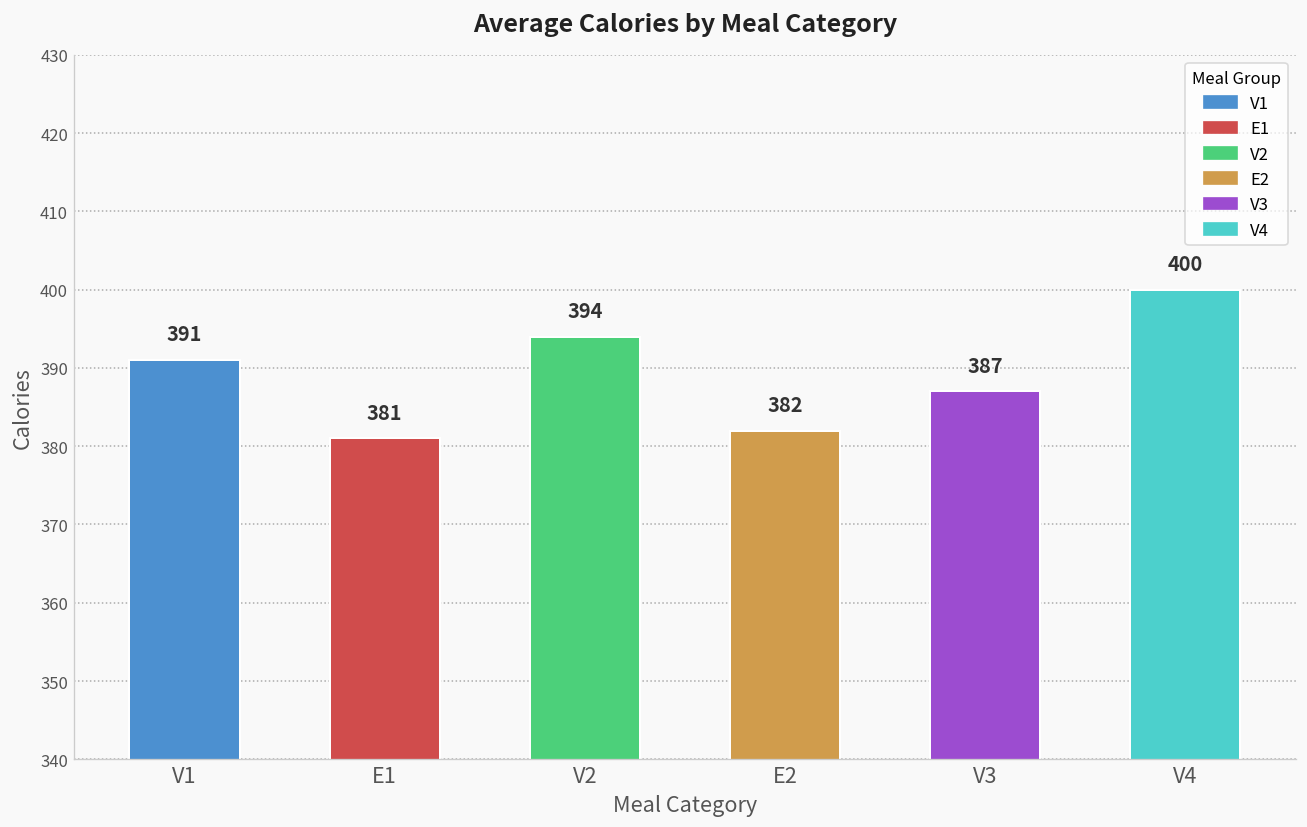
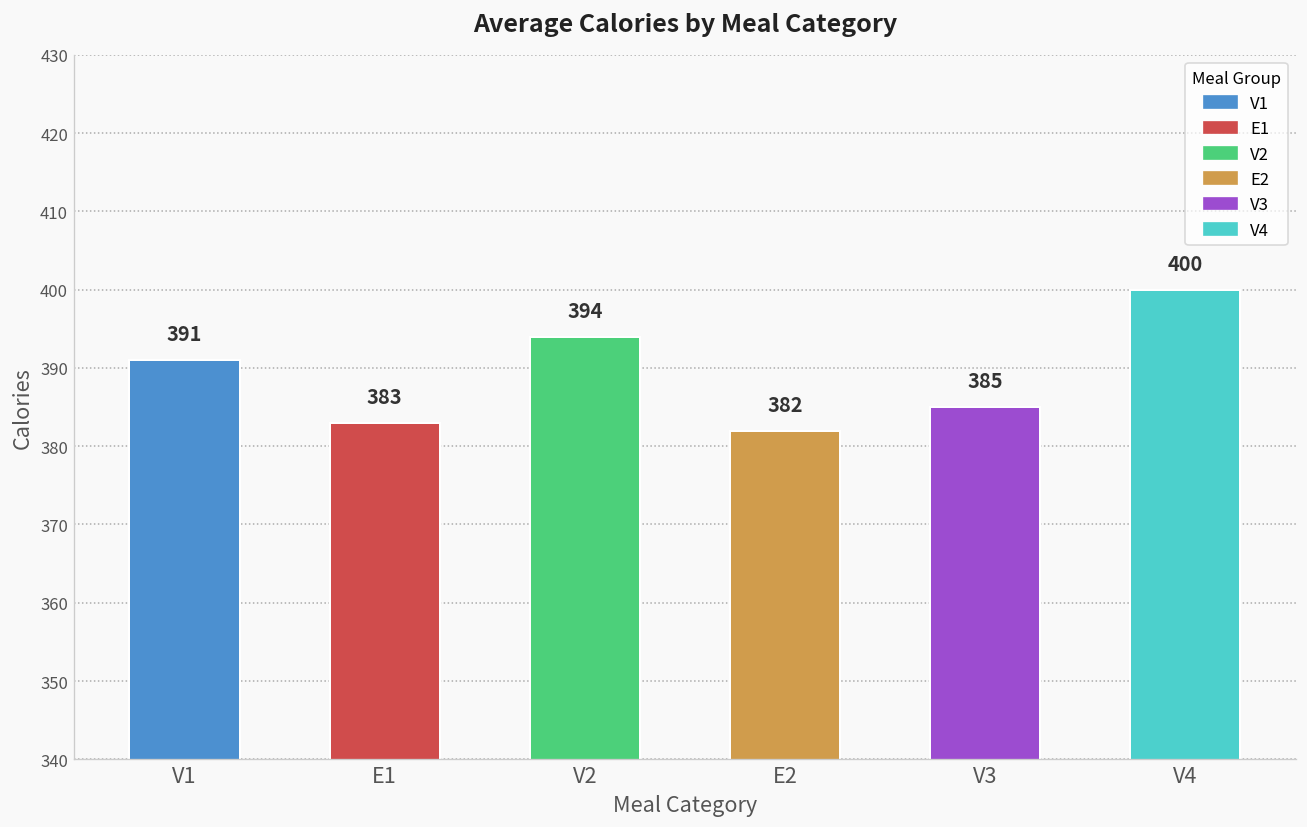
E1: 381 -> 383
V3: 387 -> 385
